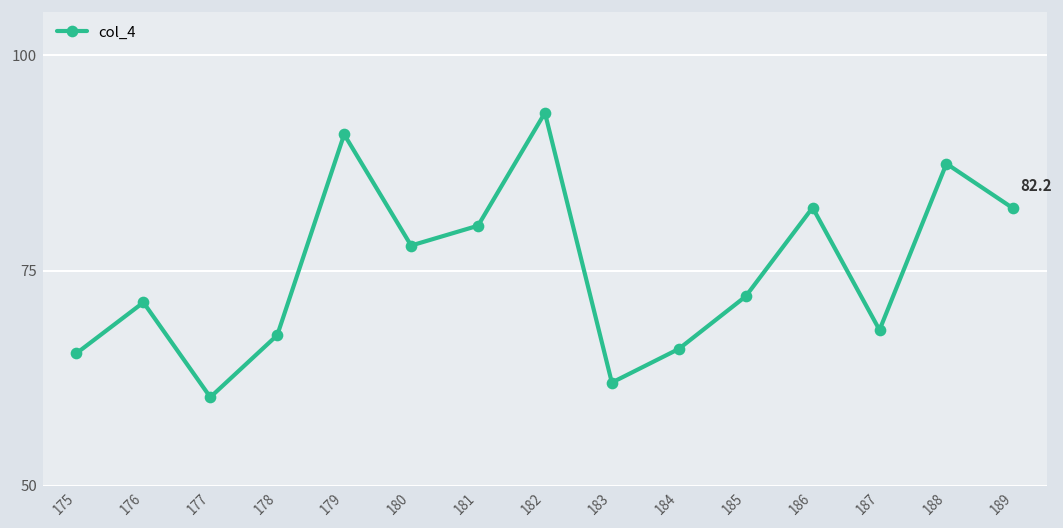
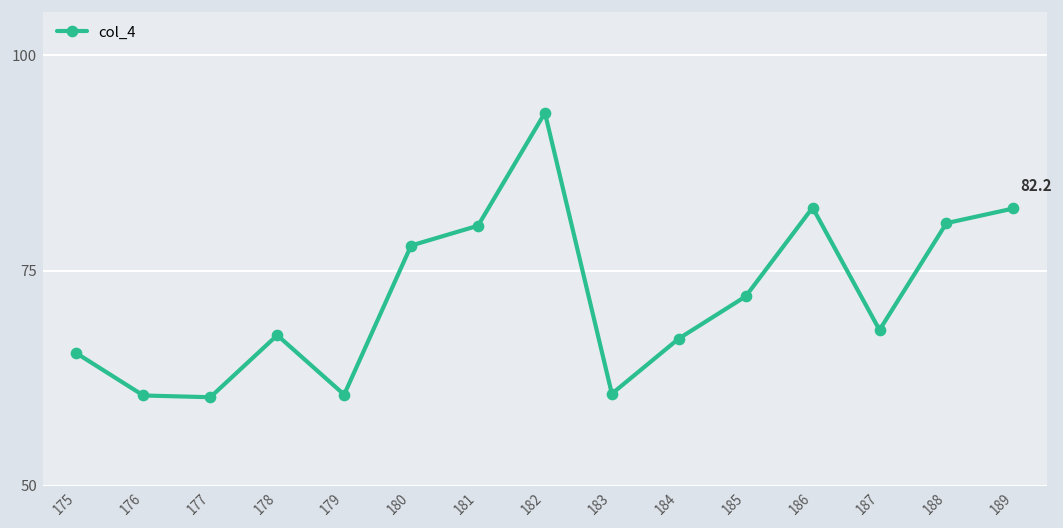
176: 71 -> 61
179: 91 -> 61
183: 62 -> 61
184: 66 -> 67
188: 87 -> 81
